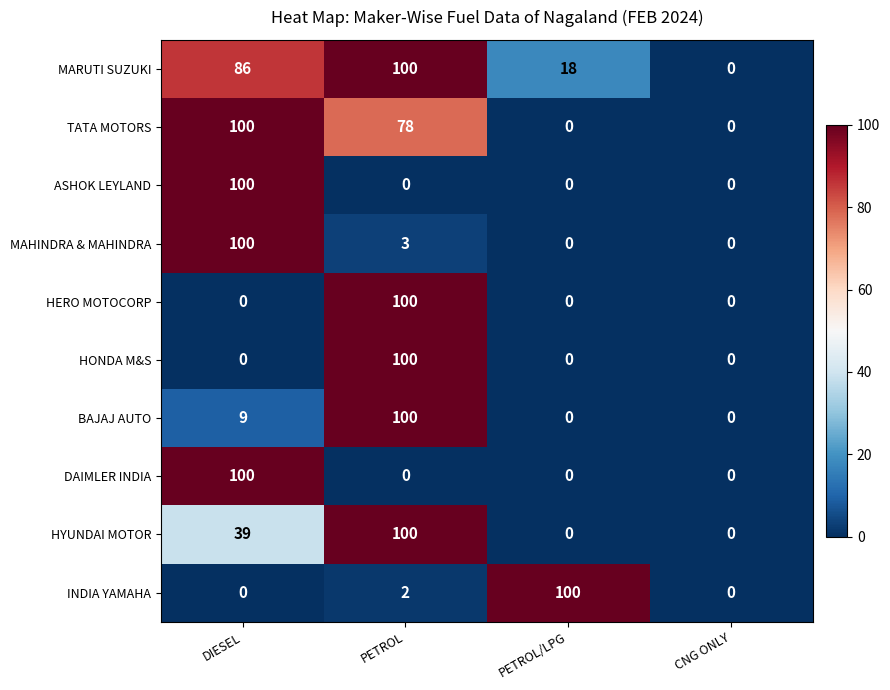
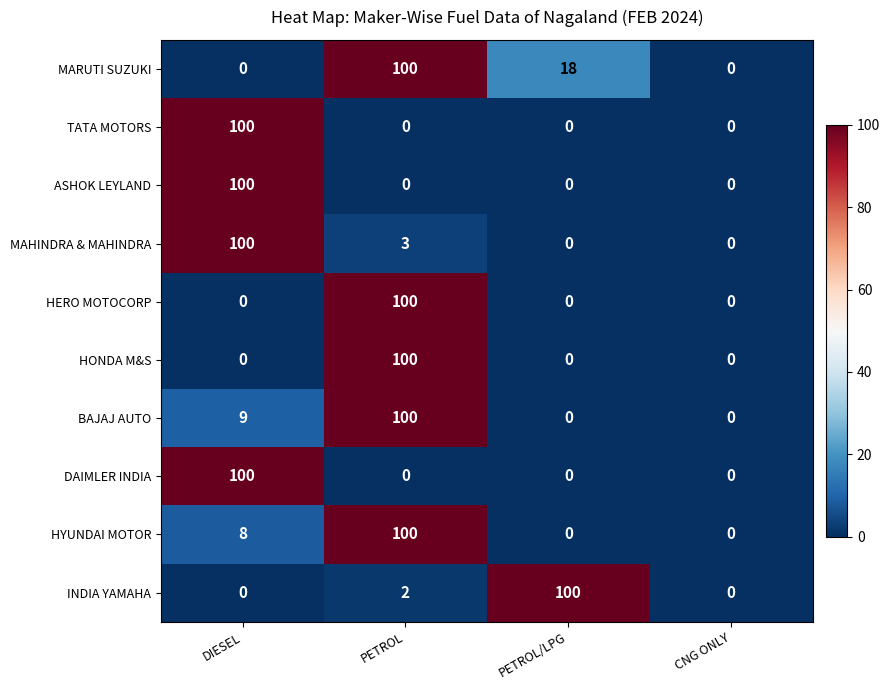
MARUTI SUZUKI, DIESEL: 86 -> 0
TATA MOTORS, PETROL: 78 -> 0
HYUNDAI MOTOR, DIESEL: 39 -> 8
